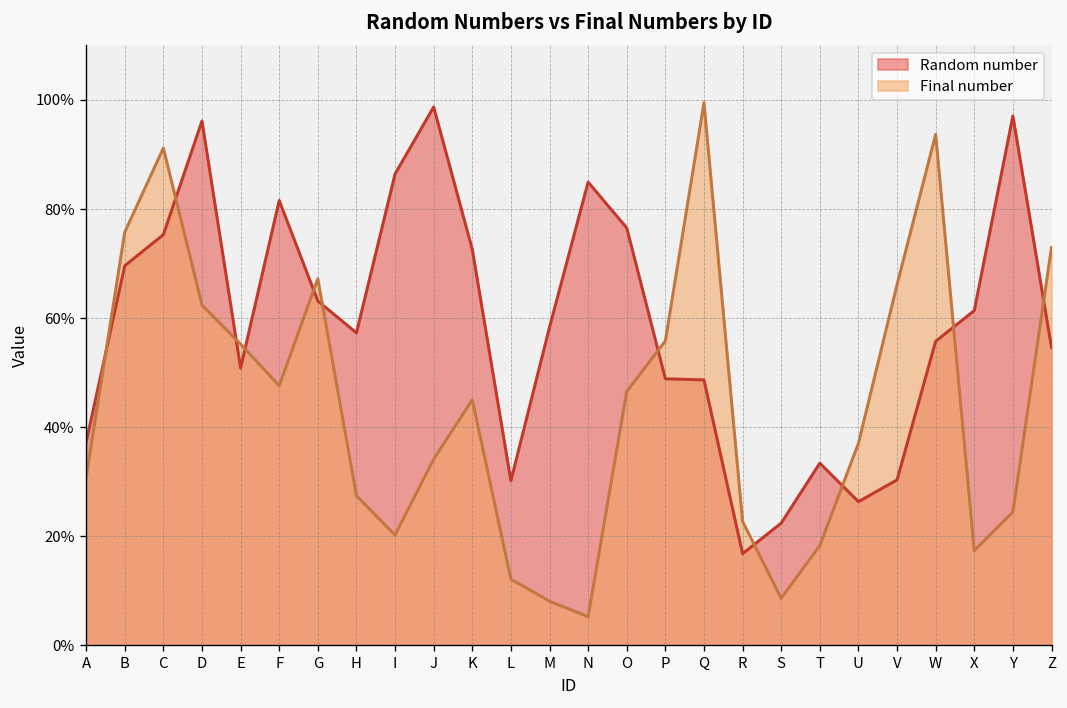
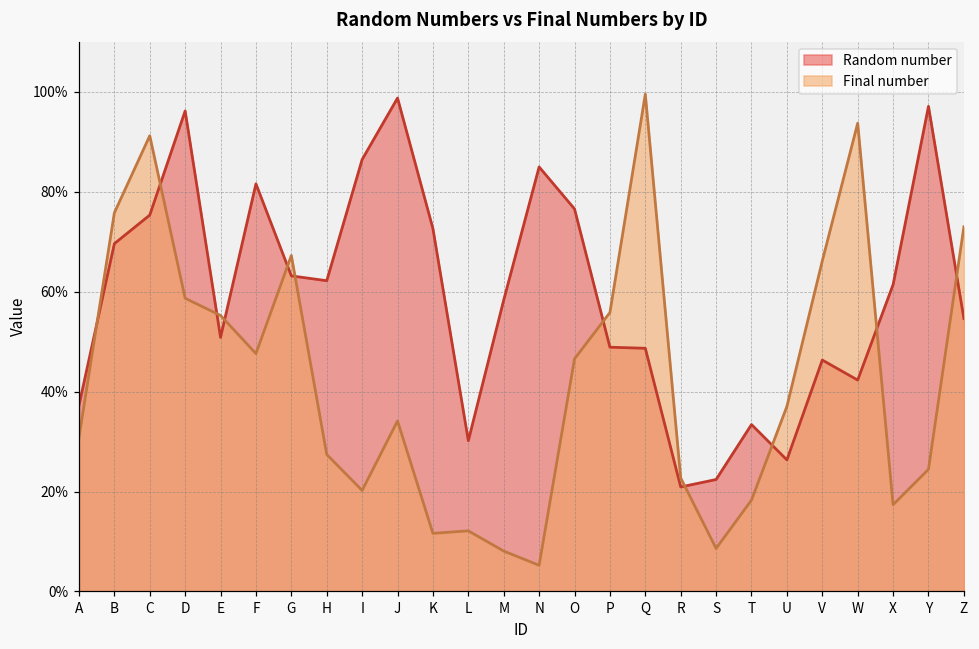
Final number, D: 62% -> 59%
Random number, H: 57% -> 62%
Final number, K: 45% -> 12%
Random number, R: 17% -> 21%
Random number, V: 30% -> 46%
Random number, W: 56% -> 42%
